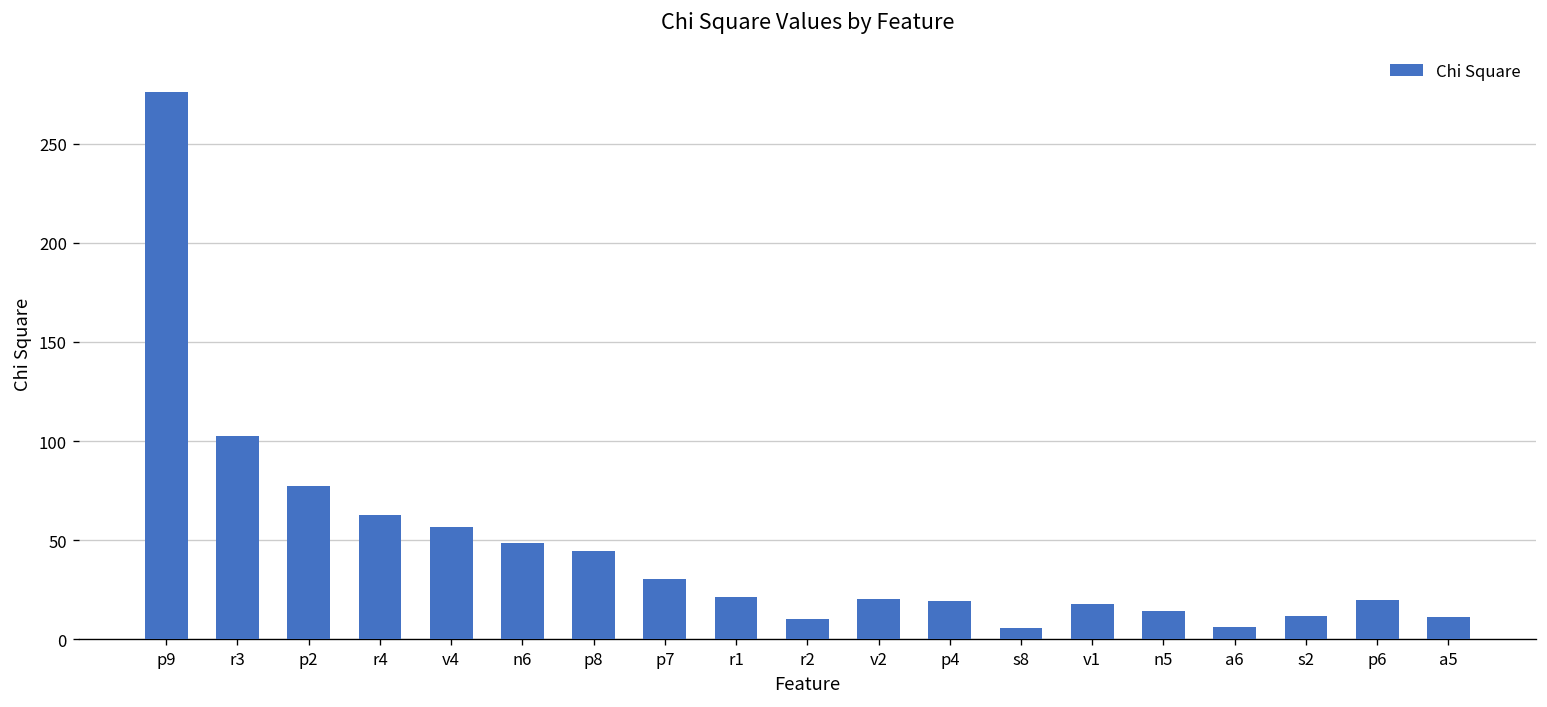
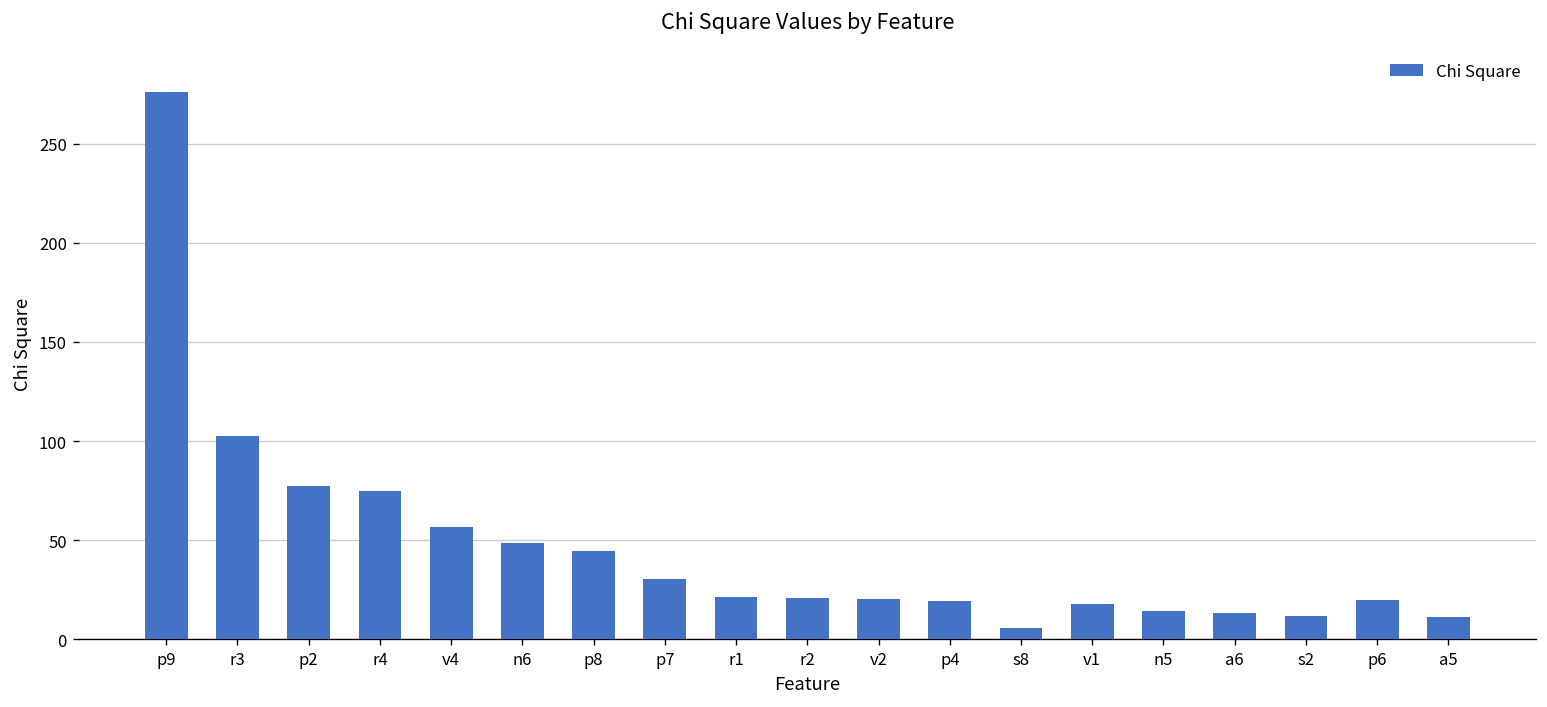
r4: 63 -> 75
r2: 11 -> 21
a6: 7 -> 13
